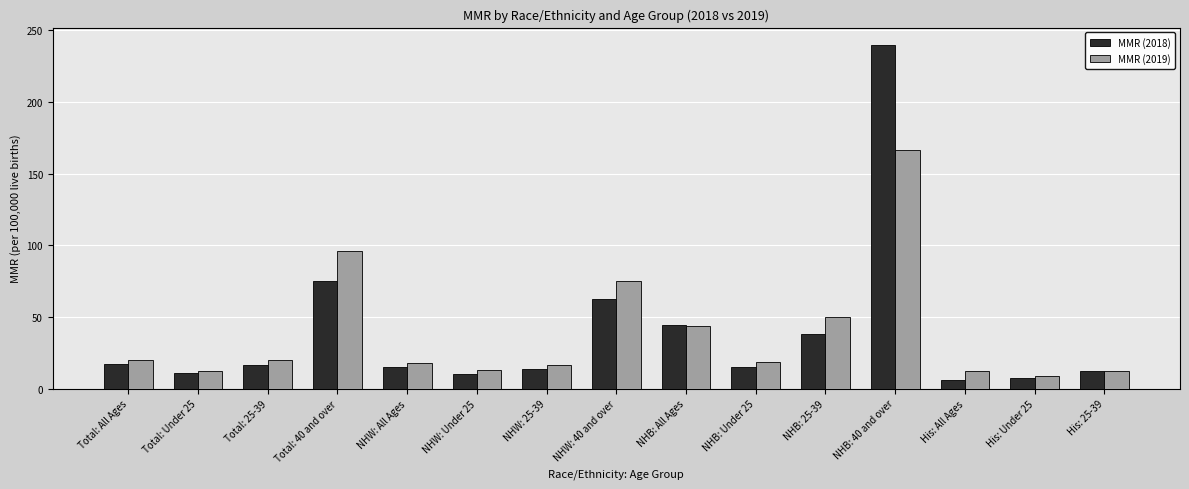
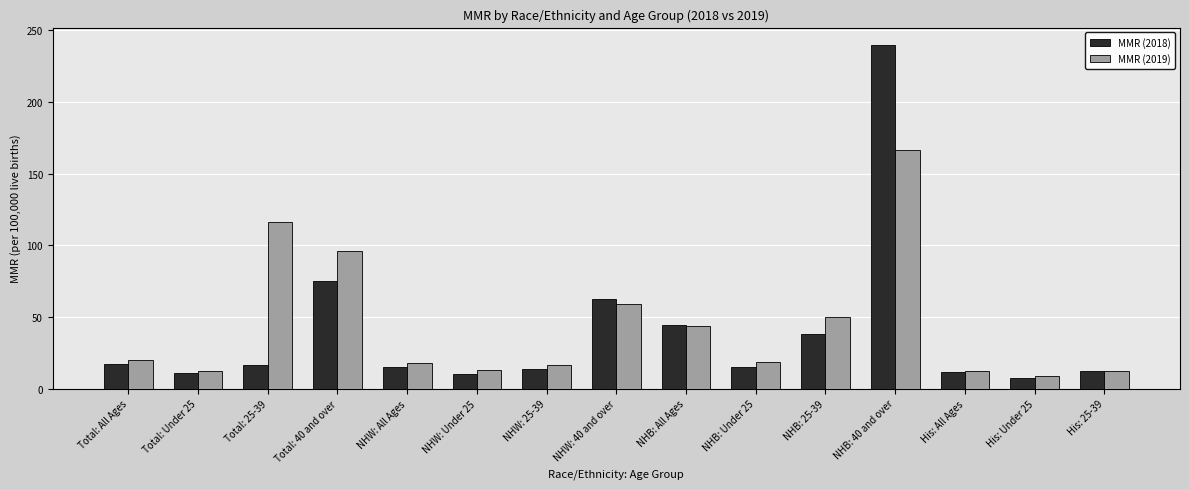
MMR (2019), Total: 25-39: 20 -> 117
MMR (2019), NHW: 40 and over: 75 -> 59
MMR (2018), His: All Ages: 6 -> 12
